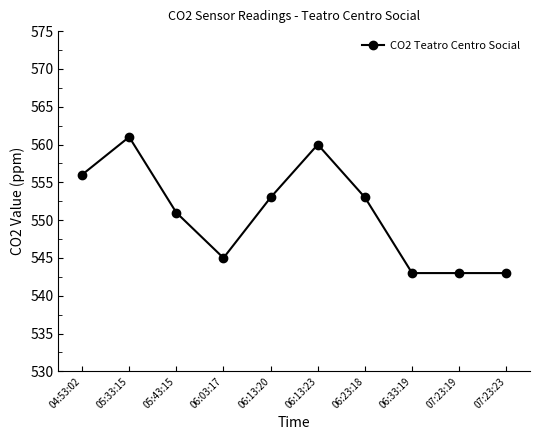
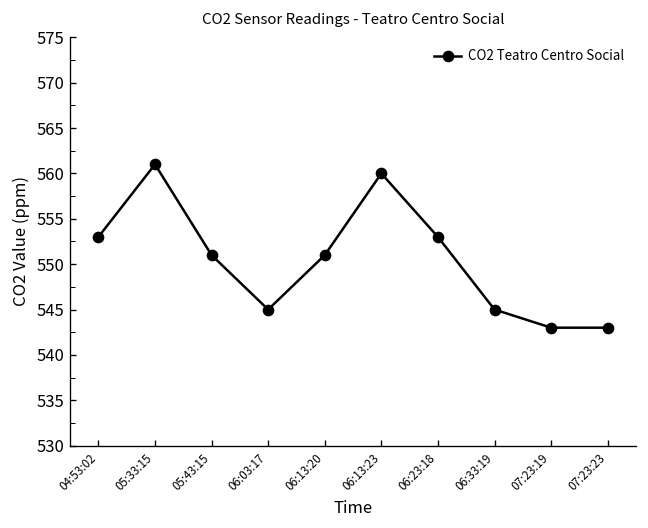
04:53:02: 556 -> 553
06:13:20: 553 -> 551
06:33:19: 543 -> 545
